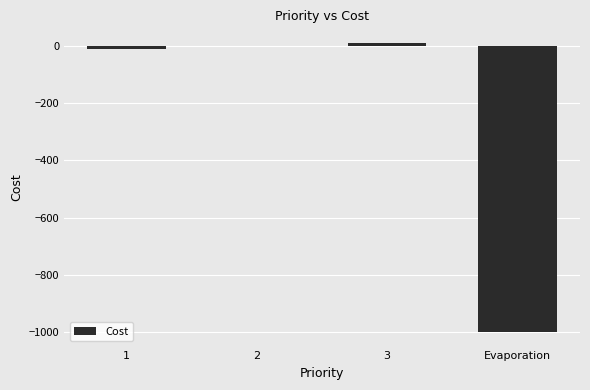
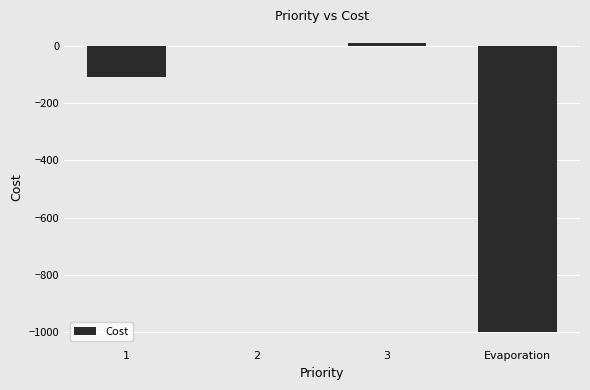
1: -10 -> -110
